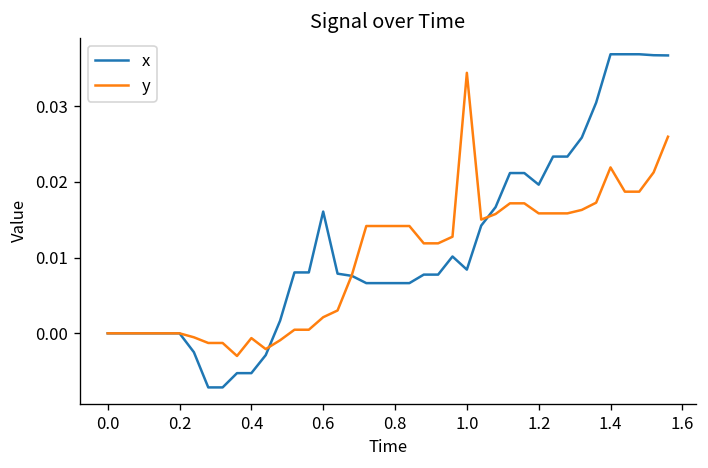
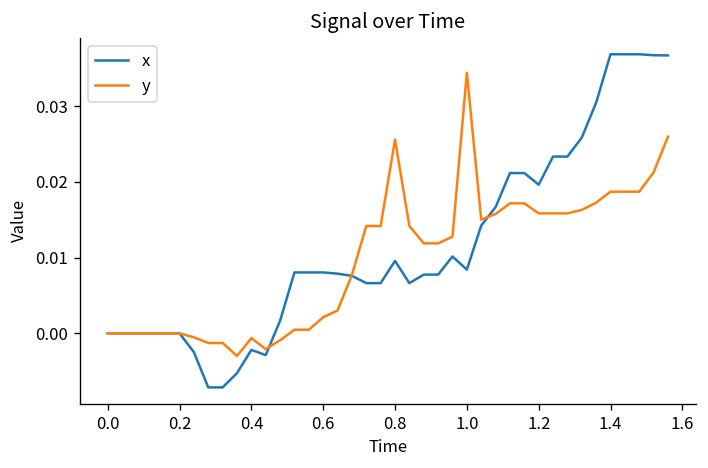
x, 0.4: -0.005 -> -0.002
x, 0.6: 0.016 -> 0.008
x, 0.8: 0.007 -> 0.010
y, 0.8: 0.014 -> 0.026
y, 1.4: 0.022 -> 0.019
